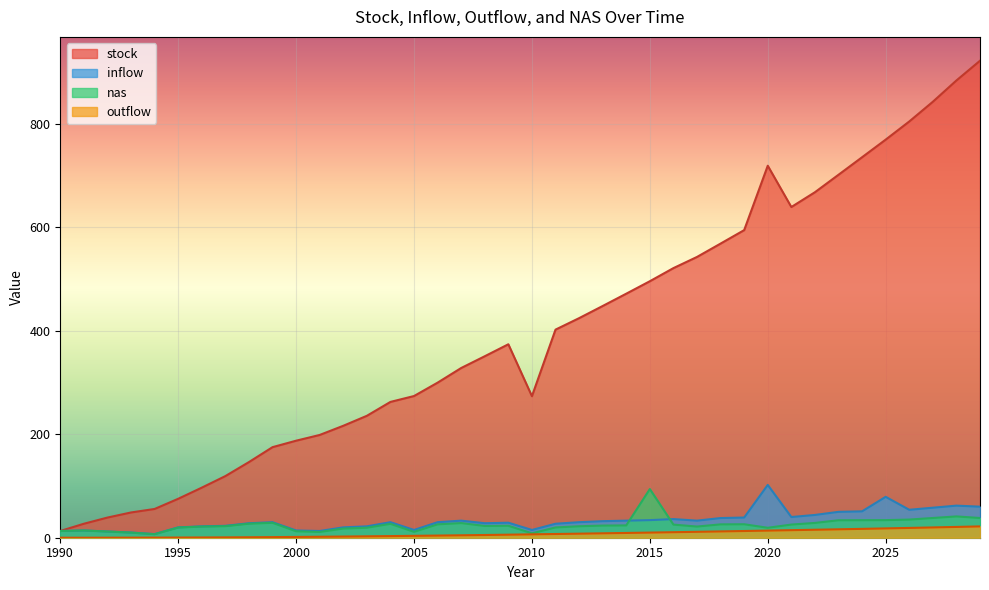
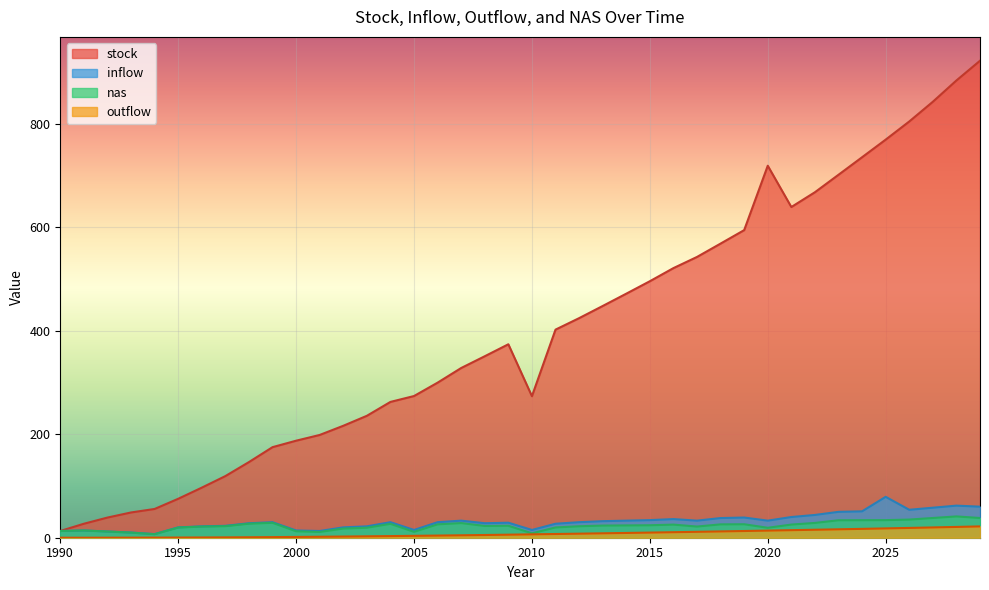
nas, 2015: 90 -> 20
inflow, 2020: 100 -> 30
